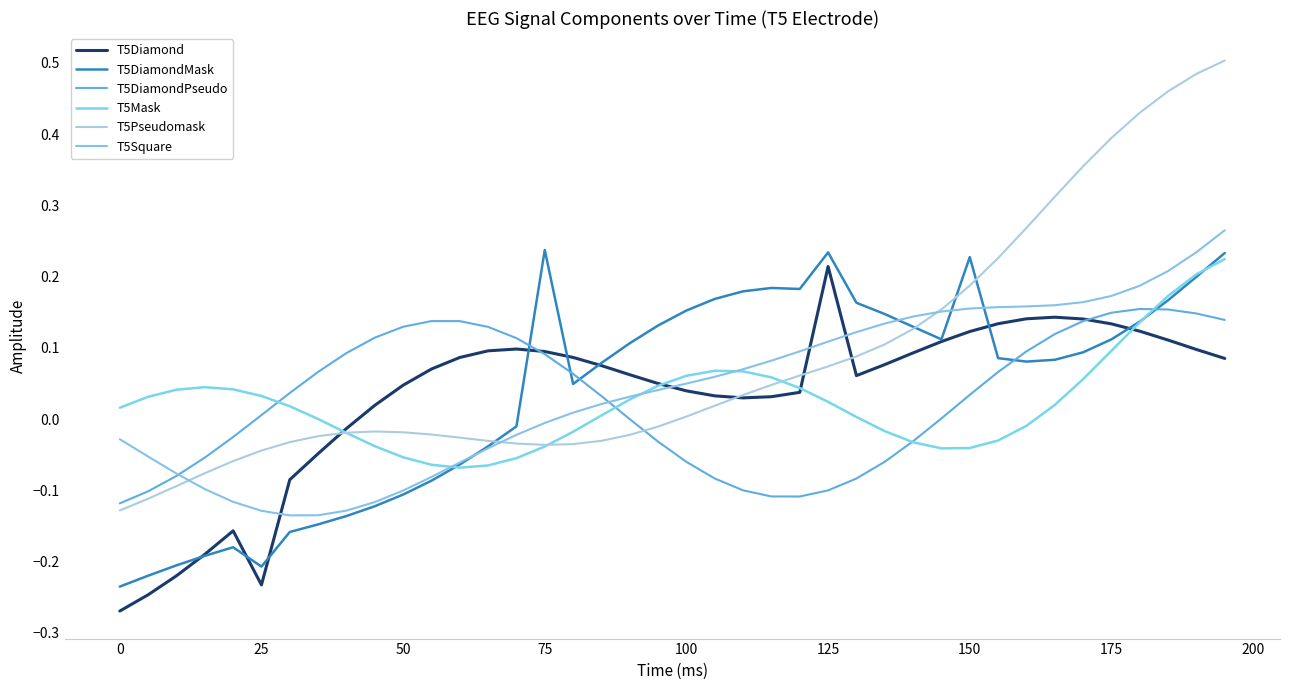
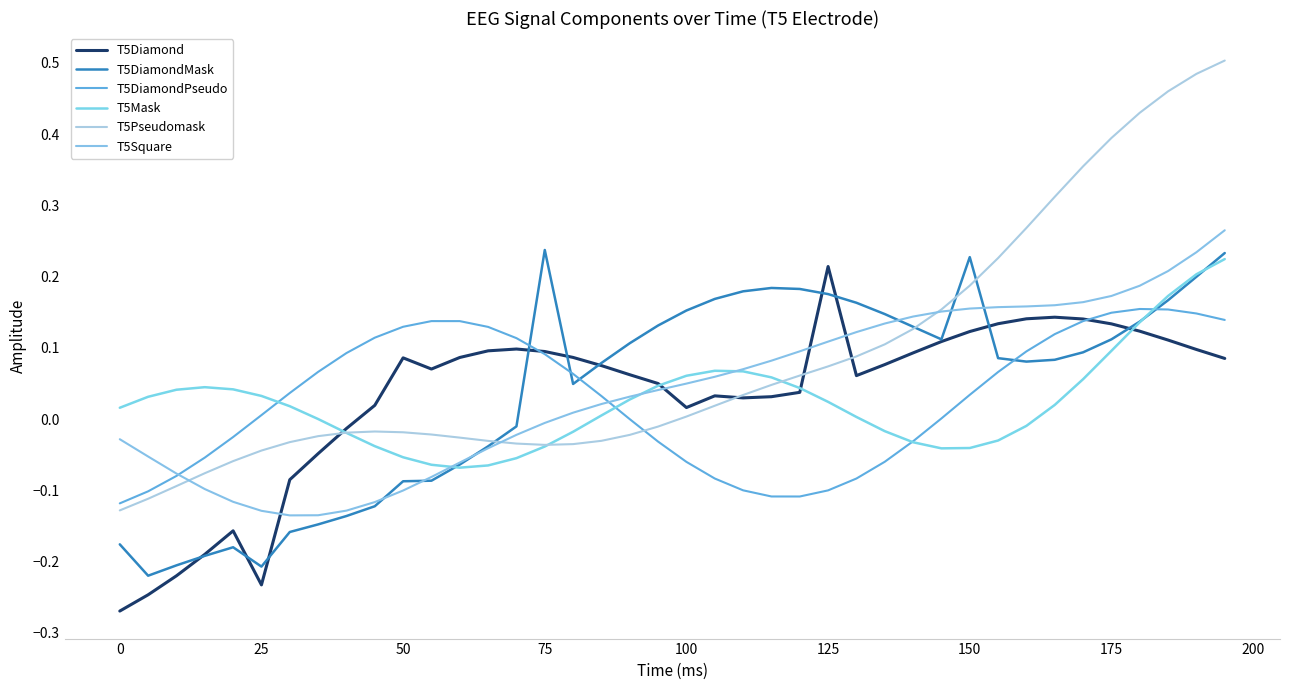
T5DiamondMask, 0: -0.24 -> -0.18
T5Diamond, 50: 0.05 -> 0.09
T5DiamondMask, 50: -0.11 -> -0.09
T5Diamond, 100: 0.04 -> 0.02
T5DiamondMask, 125: 0.23 -> 0.18
